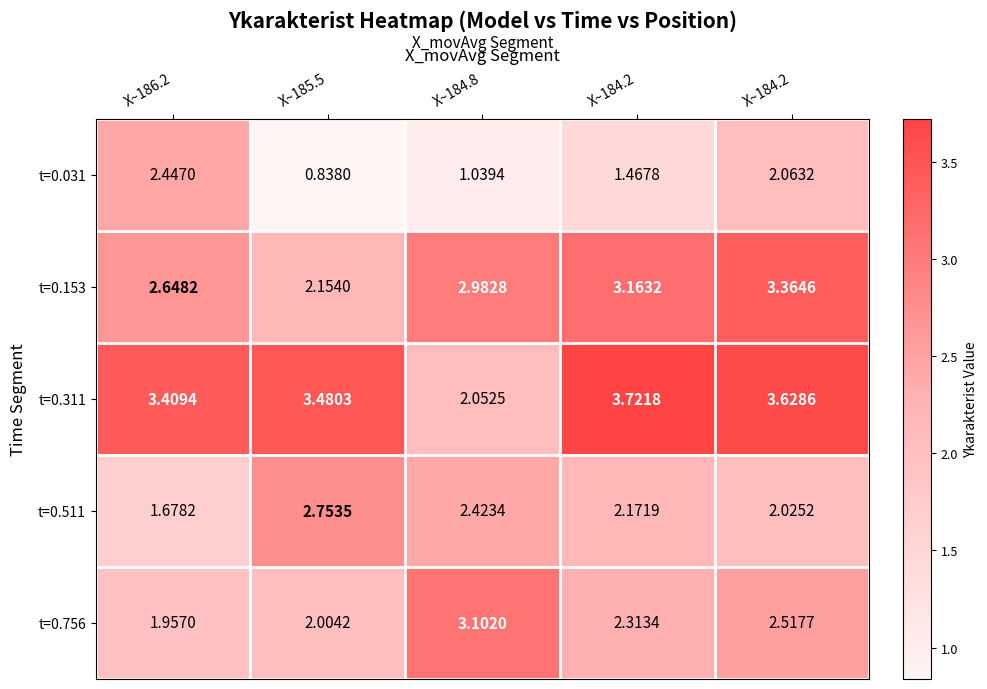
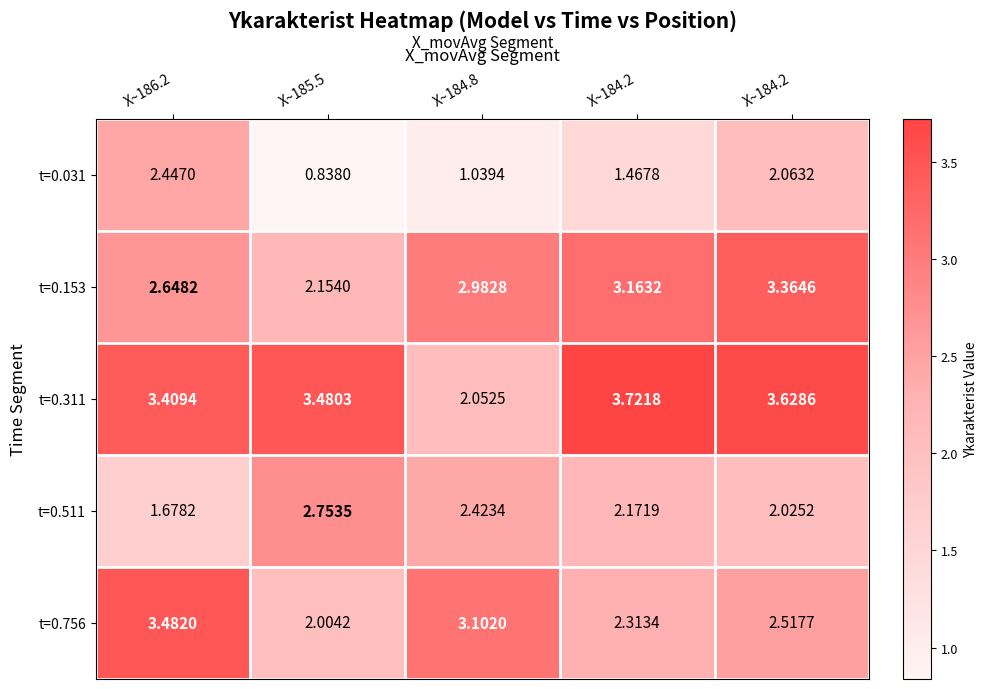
t=0.756, X~186.2: 1.9570 -> 3.4820
